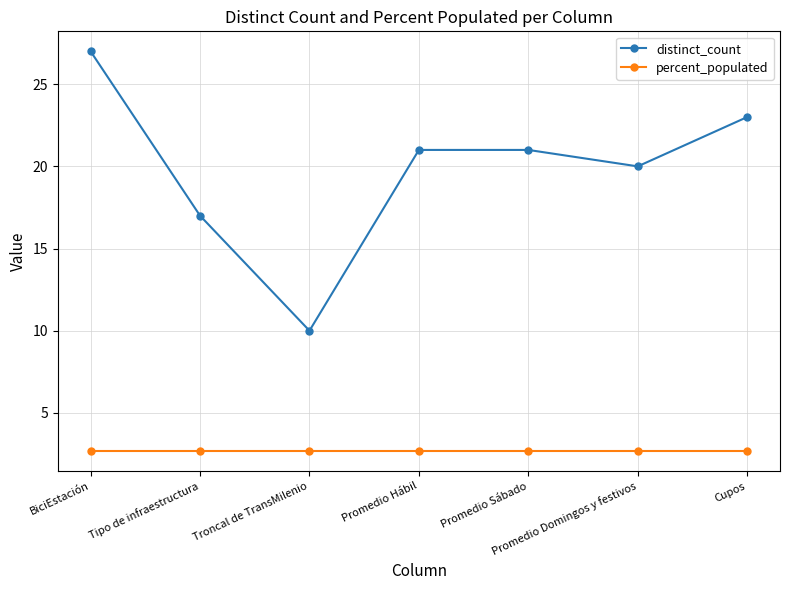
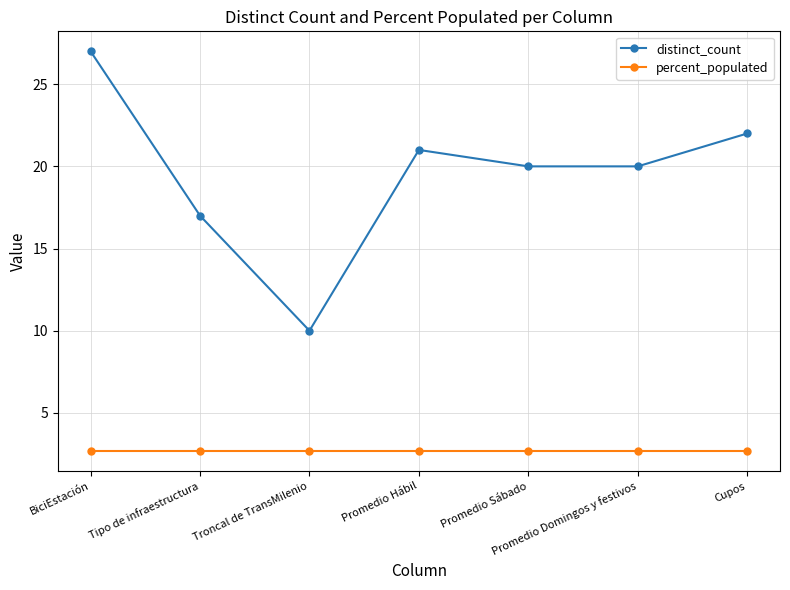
distinct_count, Promedio Sábado: 21 -> 20
distinct_count, Cupos: 23 -> 22
